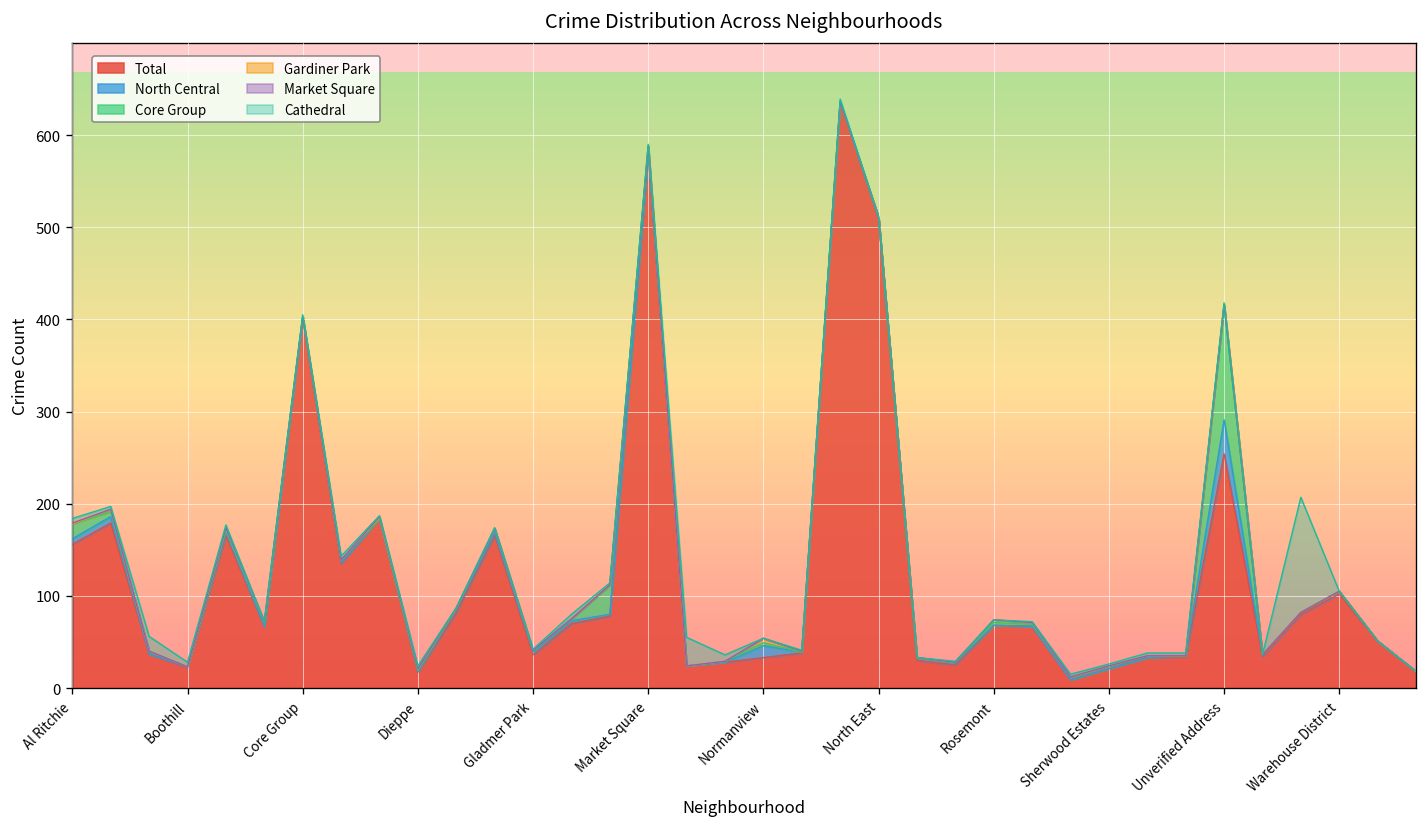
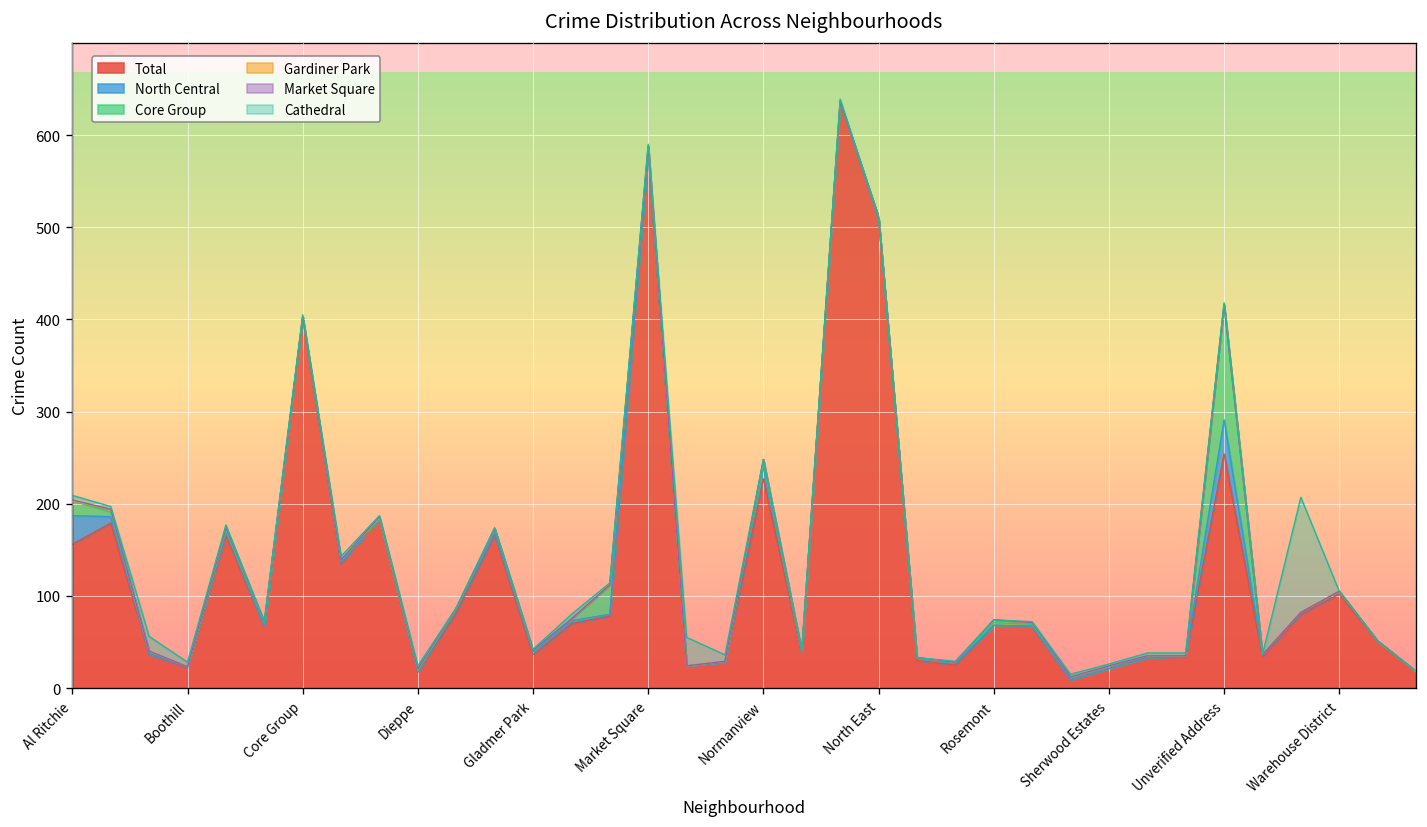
North Central, Al Ritchie: 10 -> 30
Total, Normanview: 30 -> 230
